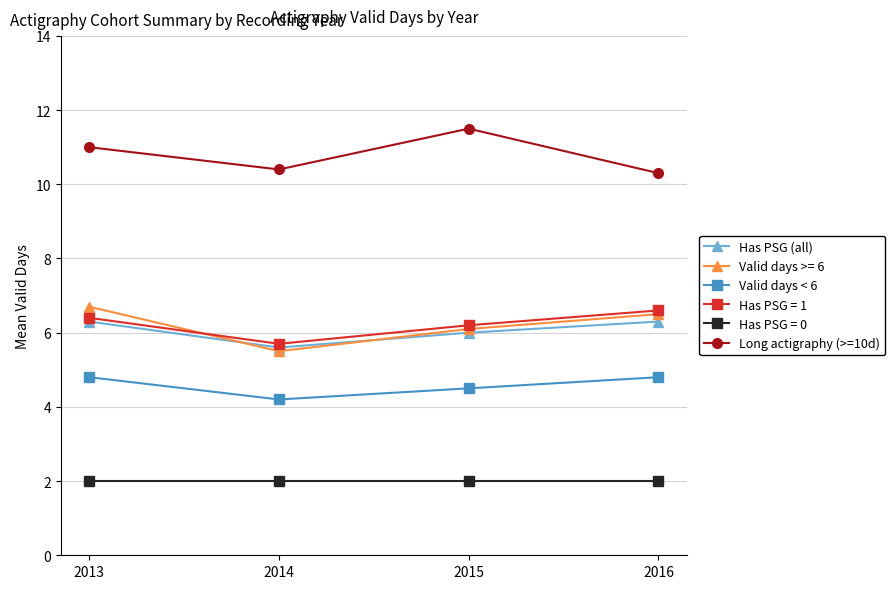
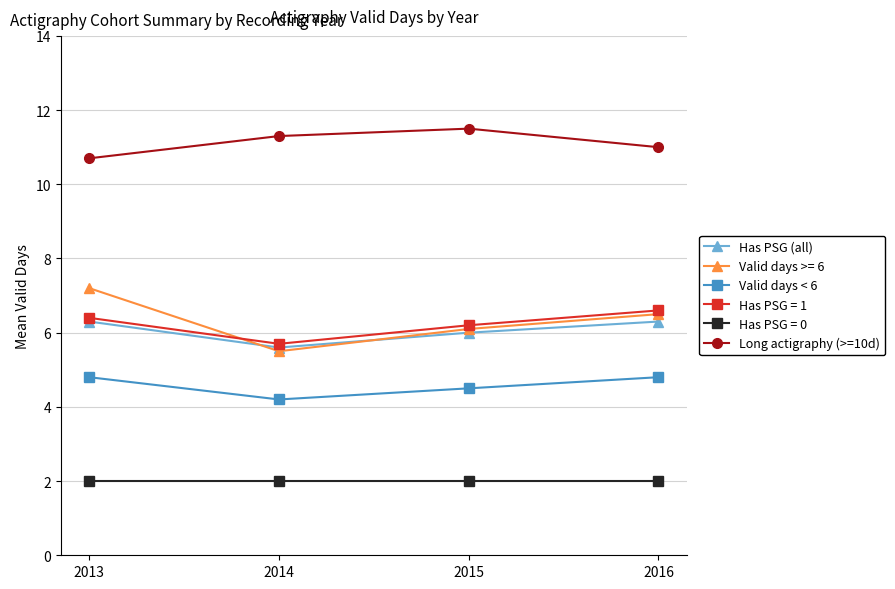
Valid days >= 6, 2013: 6.7 -> 7.2
Long actigraphy (>=10d), 2013: 11.0 -> 10.7
Long actigraphy (>=10d), 2014: 10.4 -> 11.3
Long actigraphy (>=10d), 2016: 10.3 -> 11.0
